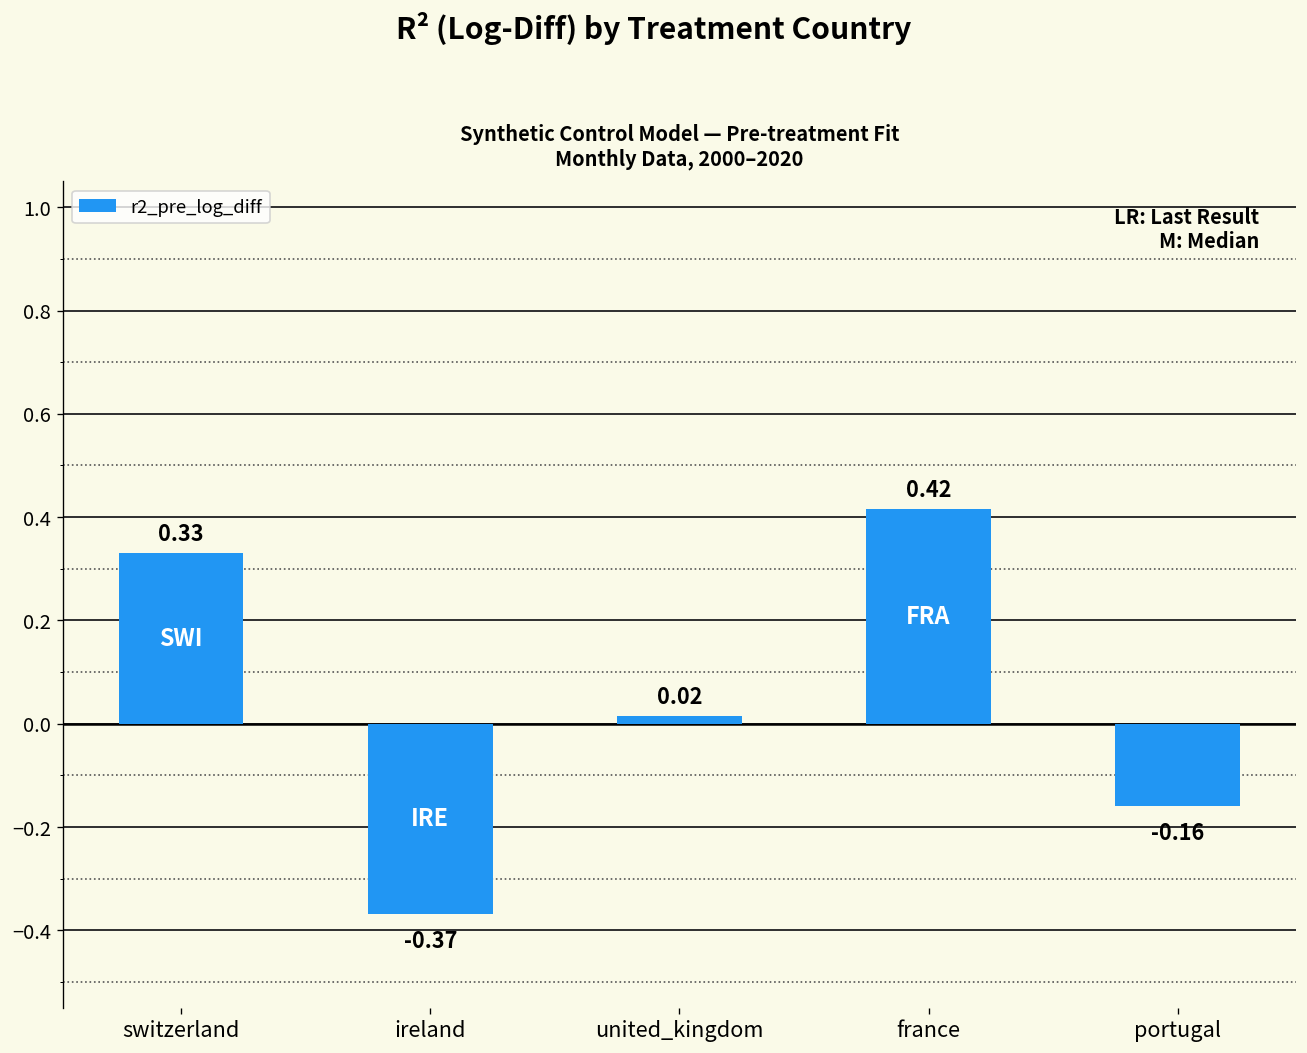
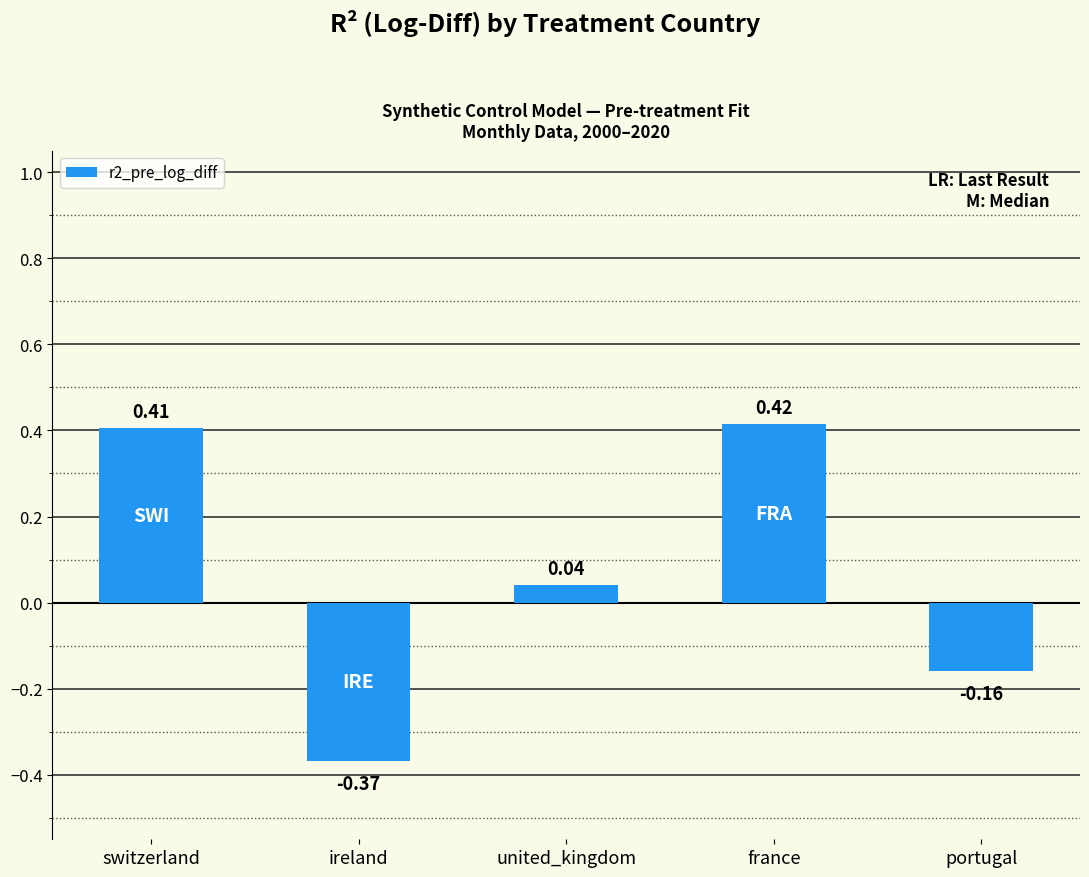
switzerland: 0.33 -> 0.41
united_kingdom: 0.02 -> 0.04
